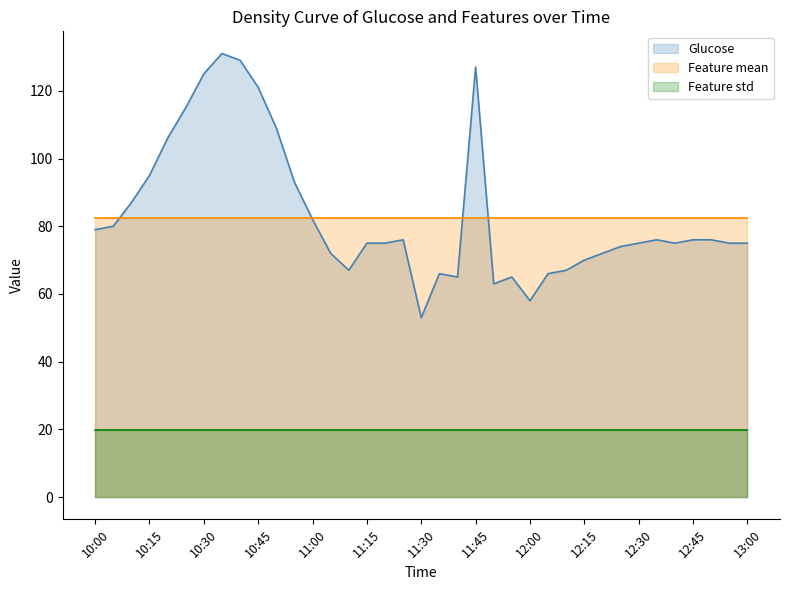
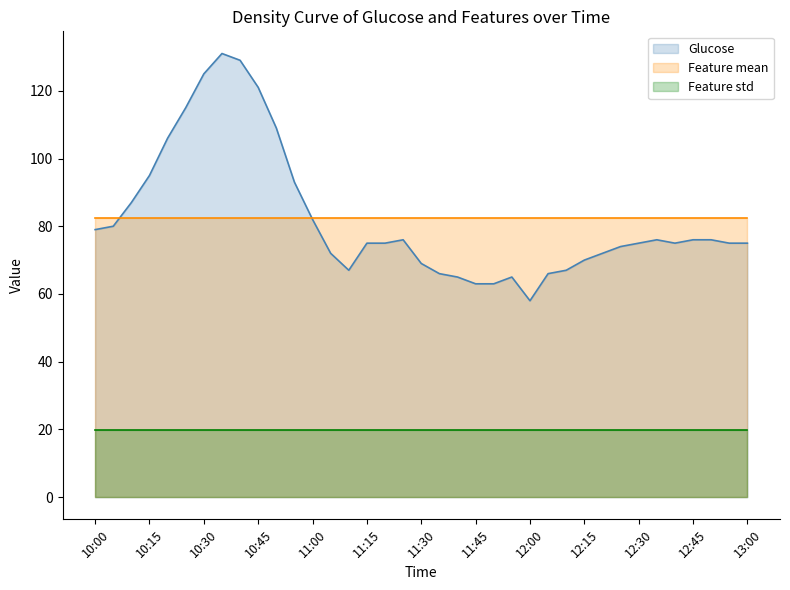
Glucose, 11:30: 53 -> 69
Glucose, 11:45: 127 -> 63
